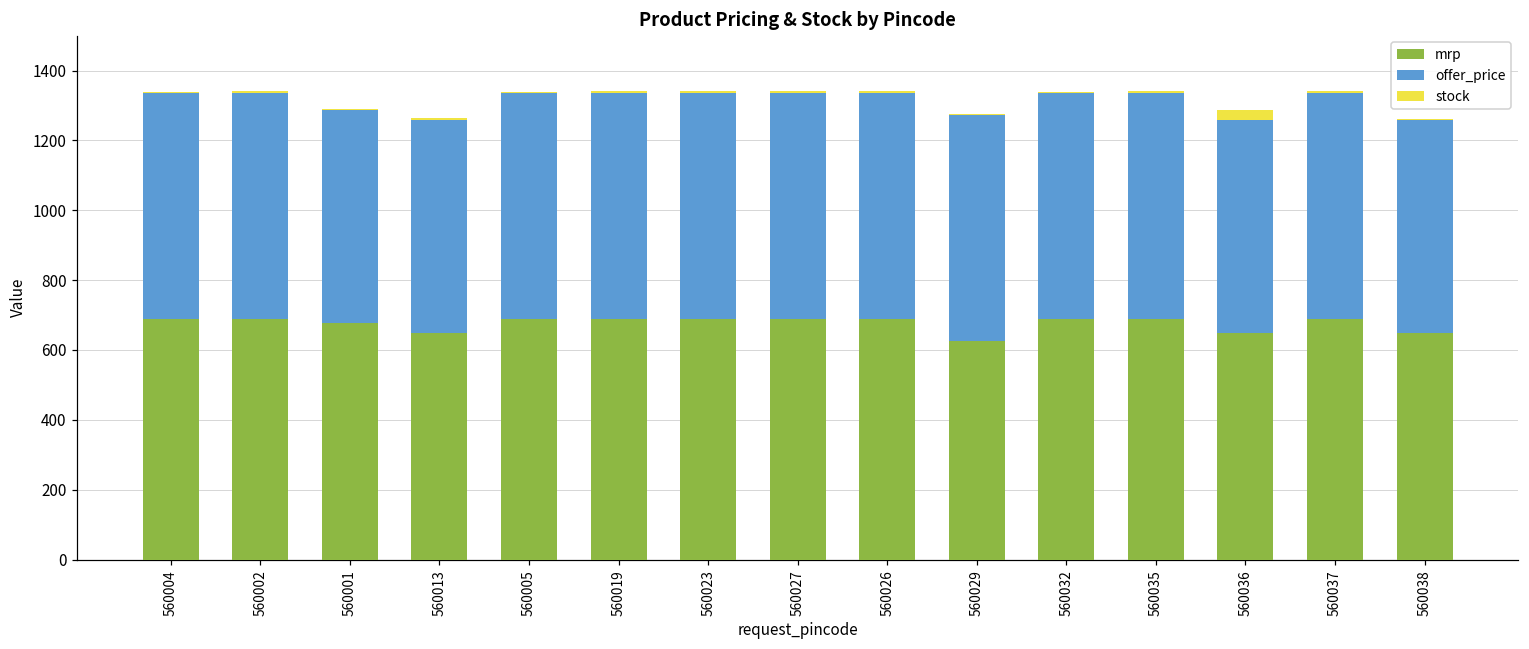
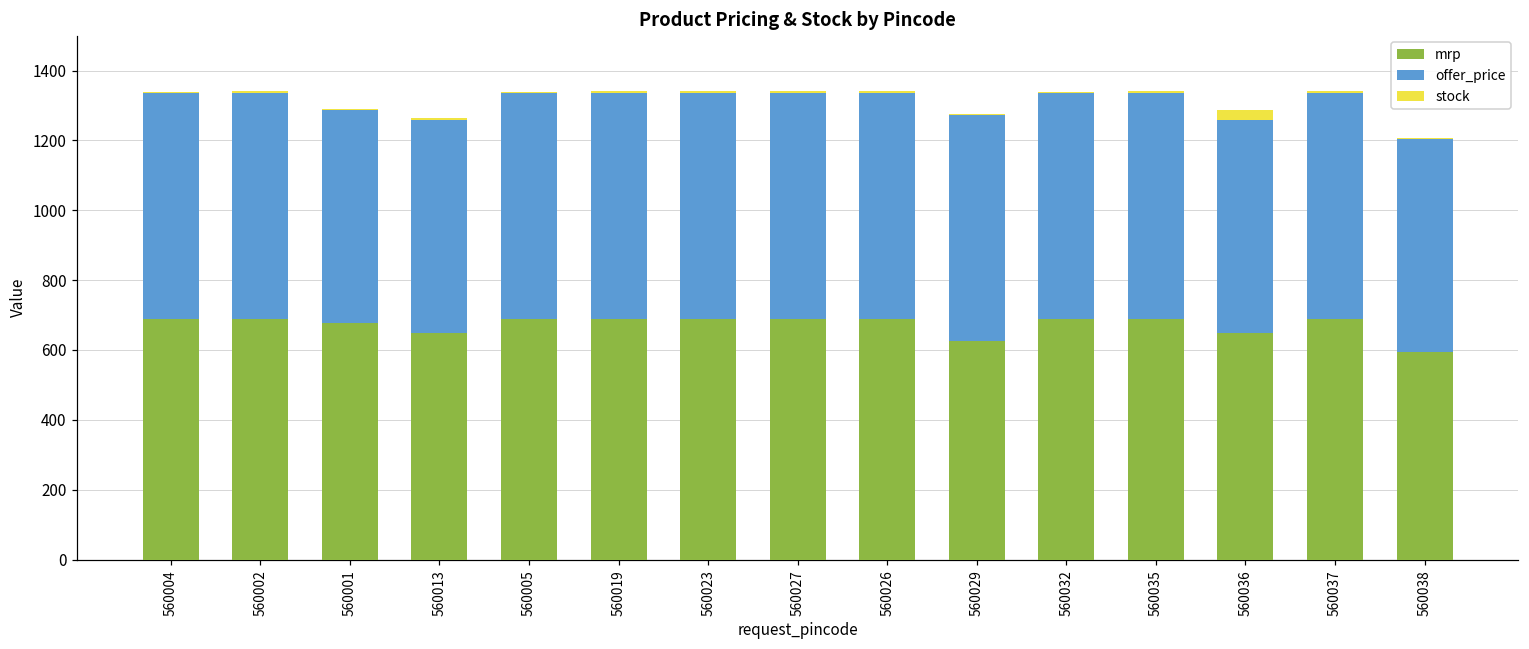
mrp, 560038: 650 -> 590
